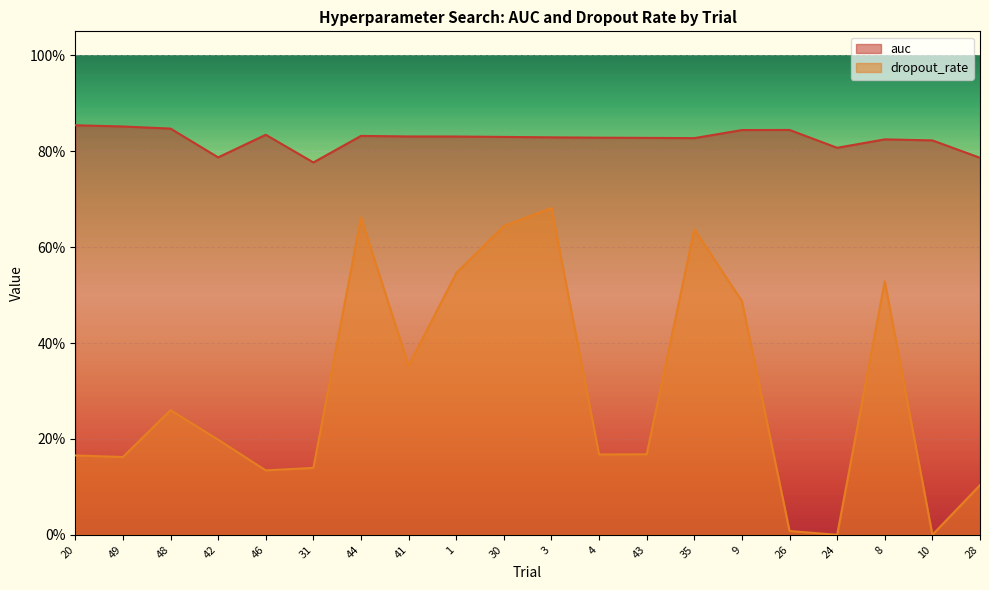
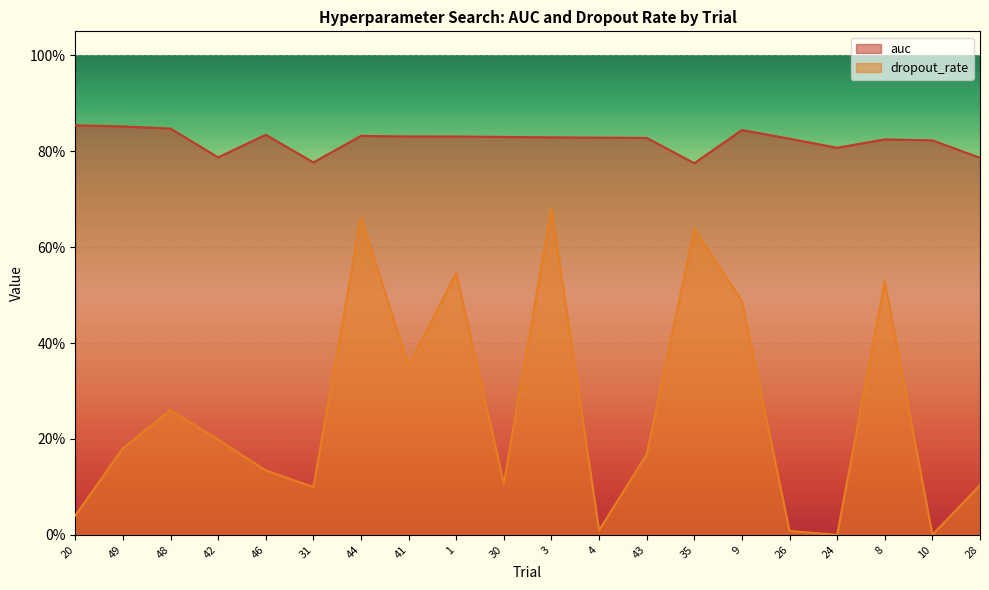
dropout_rate, 20: 17% -> 4%
dropout_rate, 49: 16% -> 18%
dropout_rate, 31: 14% -> 10%
dropout_rate, 30: 64% -> 11%
dropout_rate, 4: 17% -> 1%
auc, 35: 83% -> 77%
auc, 26: 84% -> 83%
